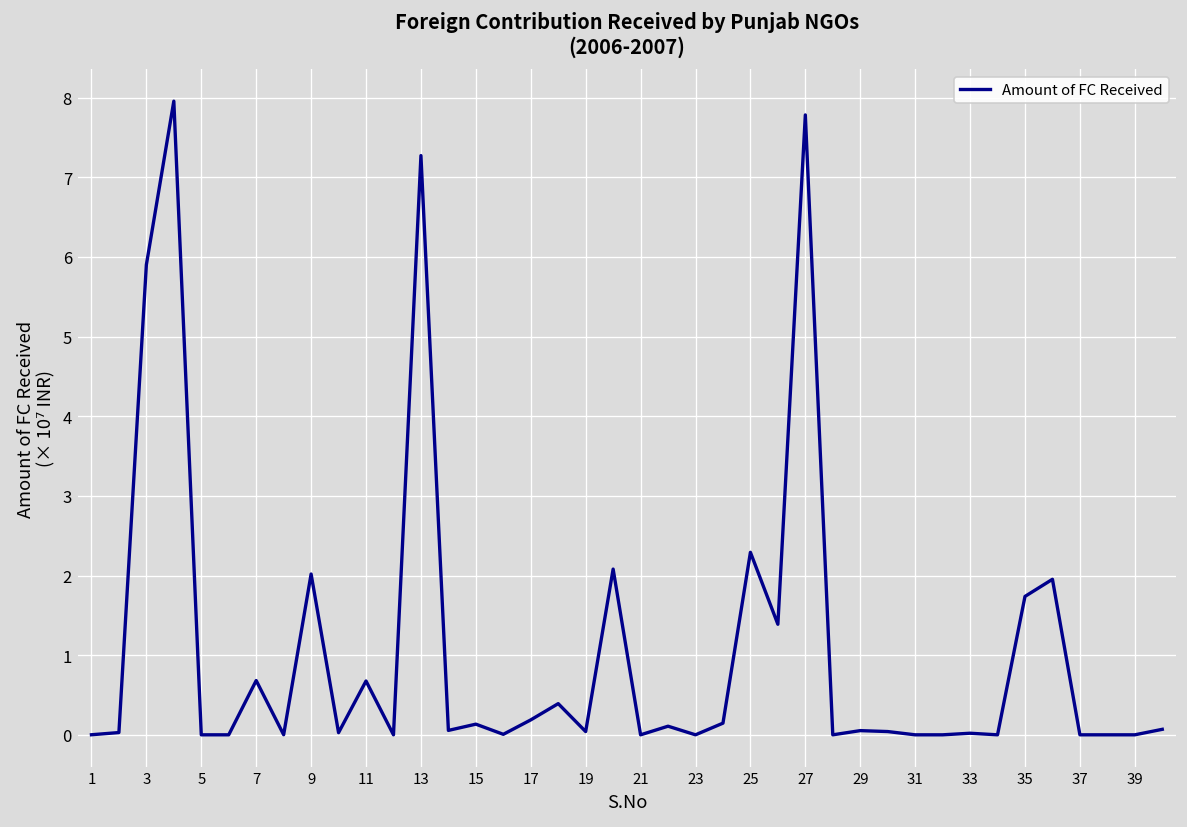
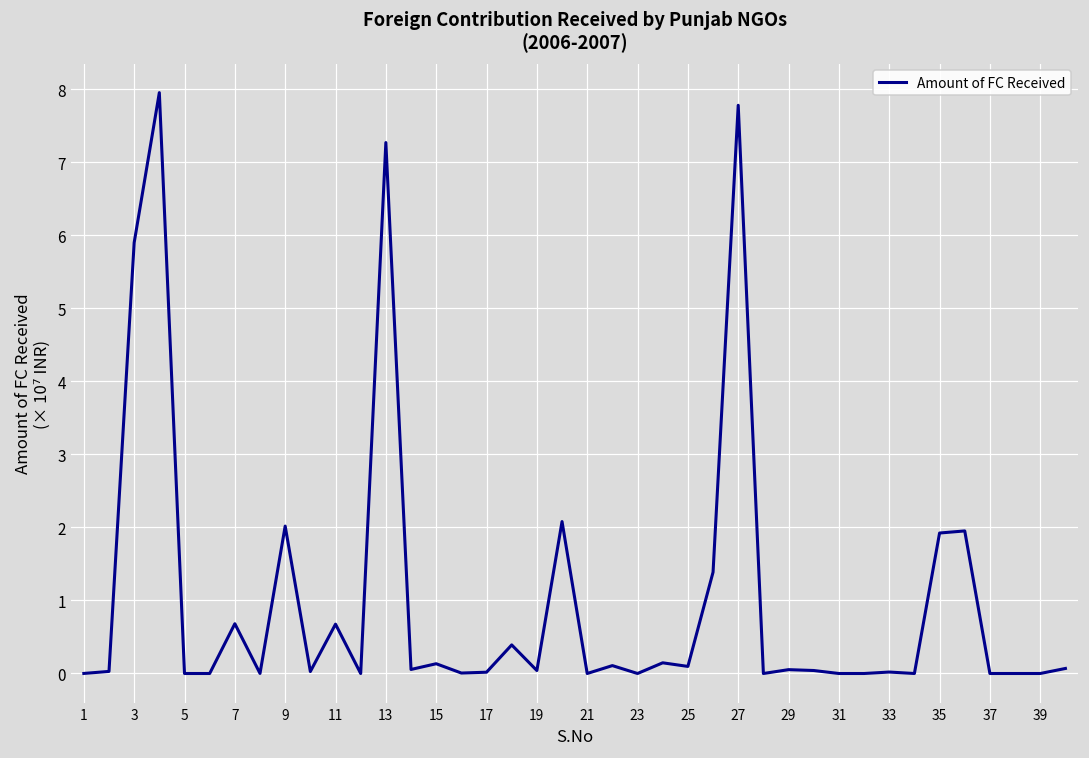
17: 0.2 -> 0.0
25: 2.3 -> 0.1
35: 1.7 -> 1.9
